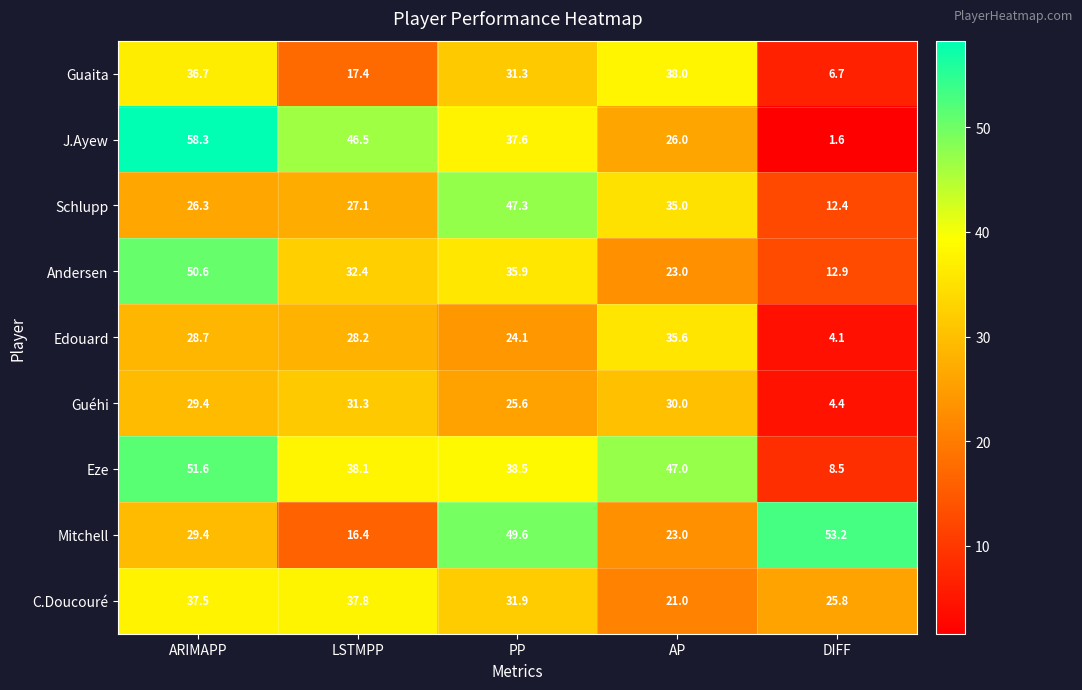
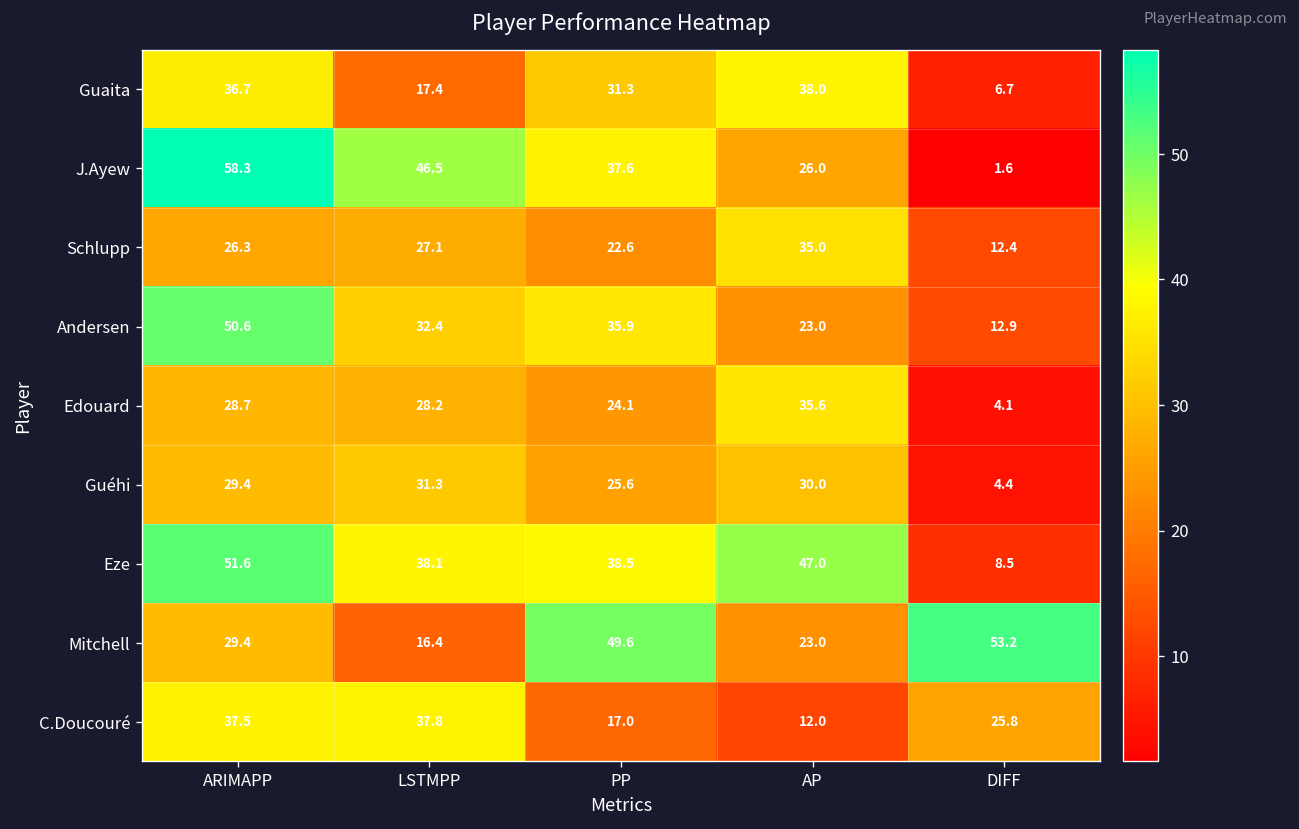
Schlupp, PP: 47.3 -> 22.6
C.Doucouré, PP: 31.9 -> 17.0
C.Doucouré, AP: 21.0 -> 12.0
